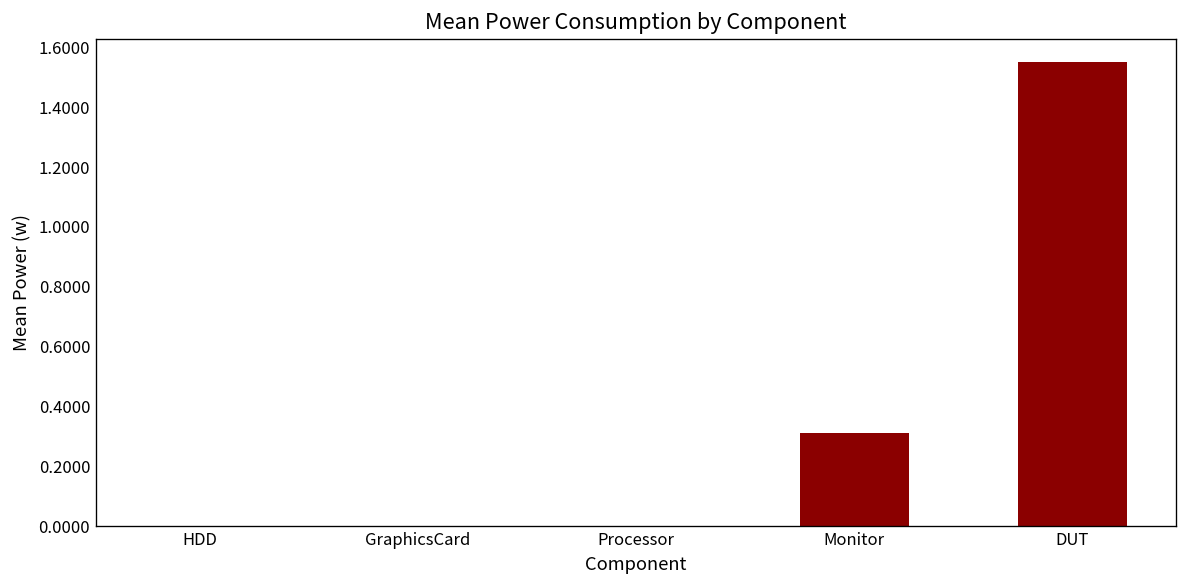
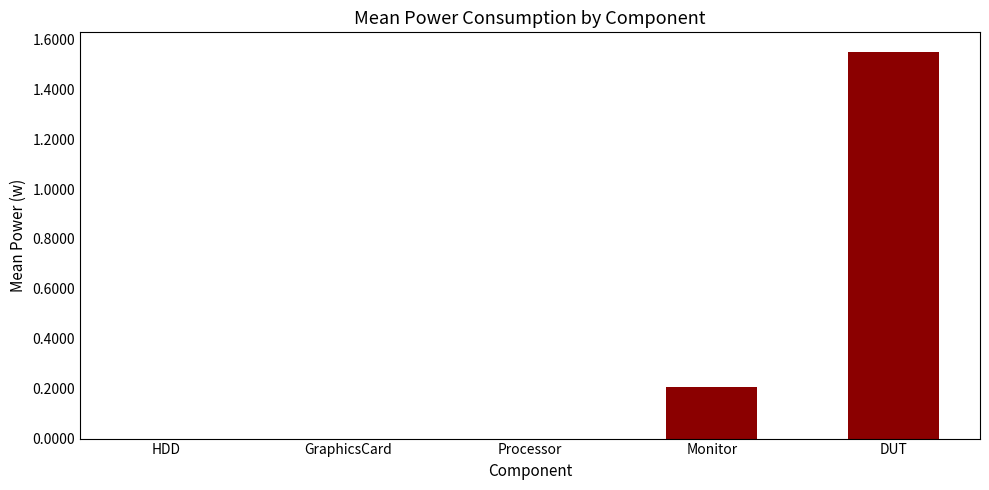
Monitor: 0.31 -> 0.21
